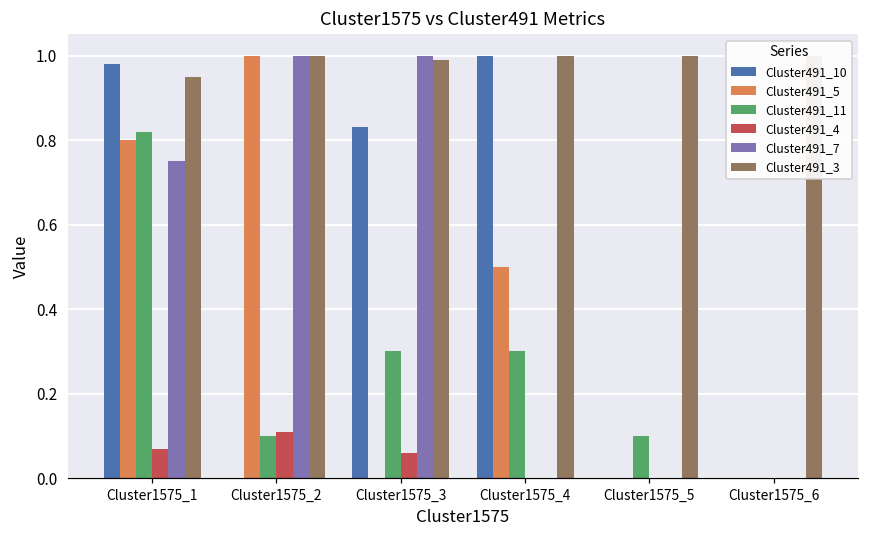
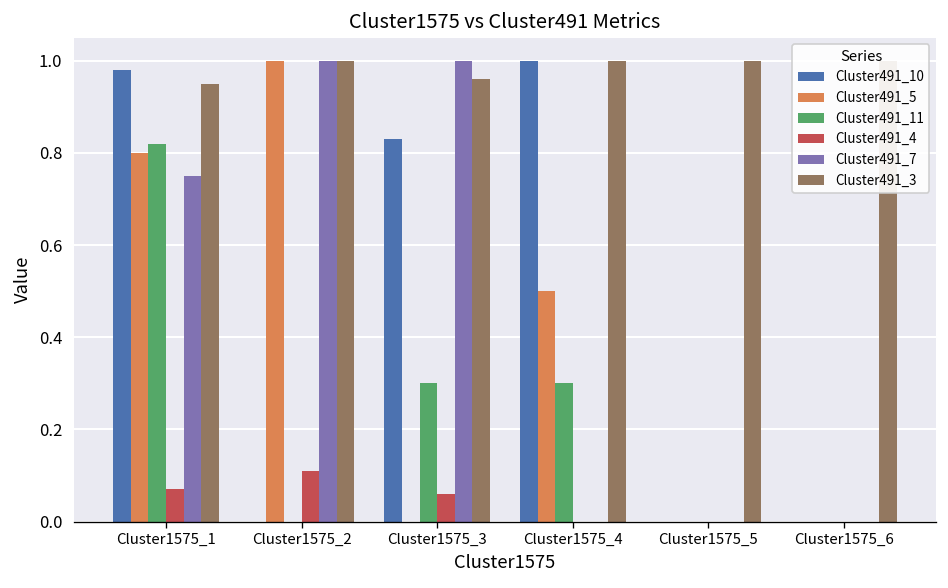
Cluster491_11, Cluster1575_2: 0.1 -> 0.0
Cluster491_3, Cluster1575_3: 0.99 -> 0.96
Cluster491_11, Cluster1575_5: 0.1 -> 0.0
